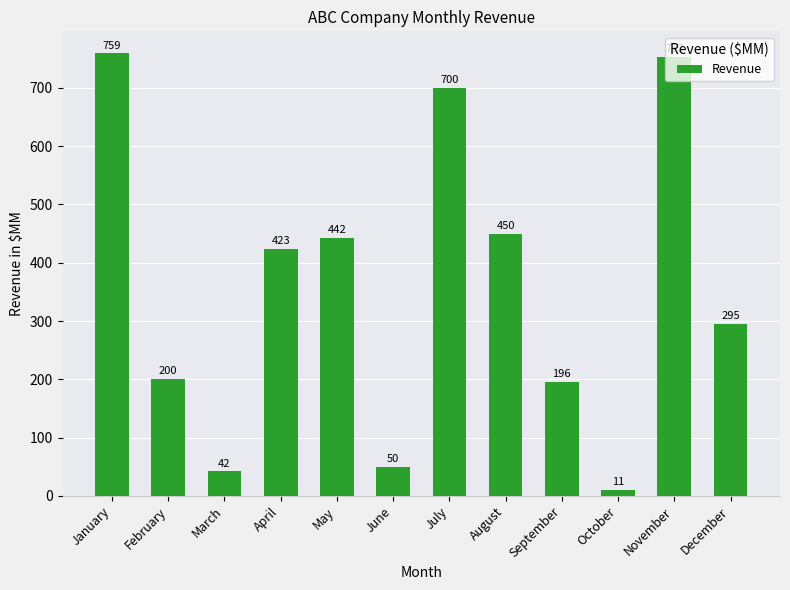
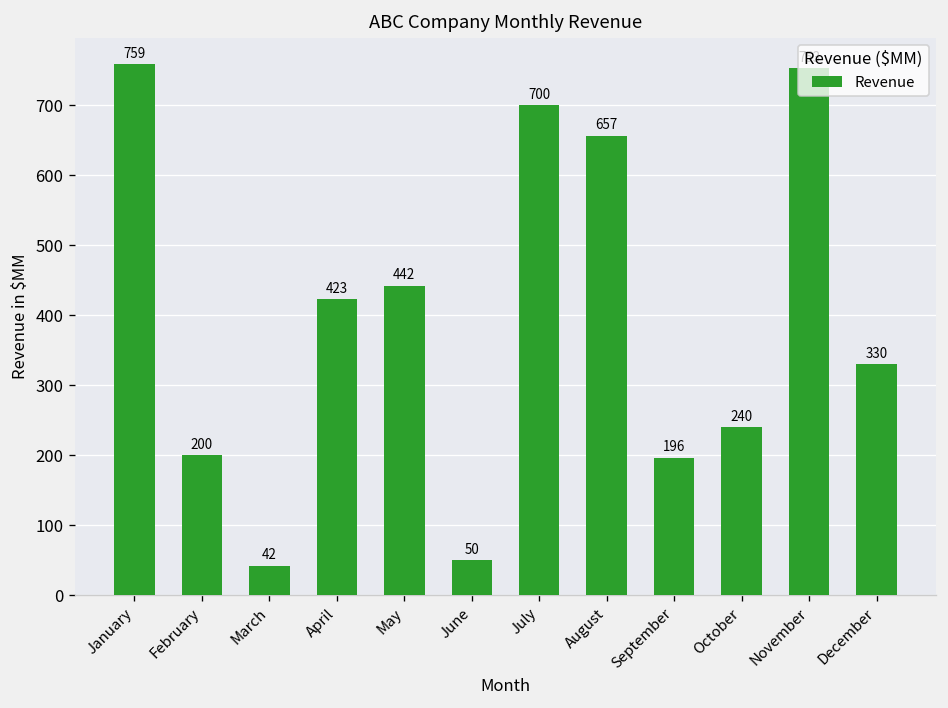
August: 450 -> 657
October: 11 -> 240
December: 295 -> 330
